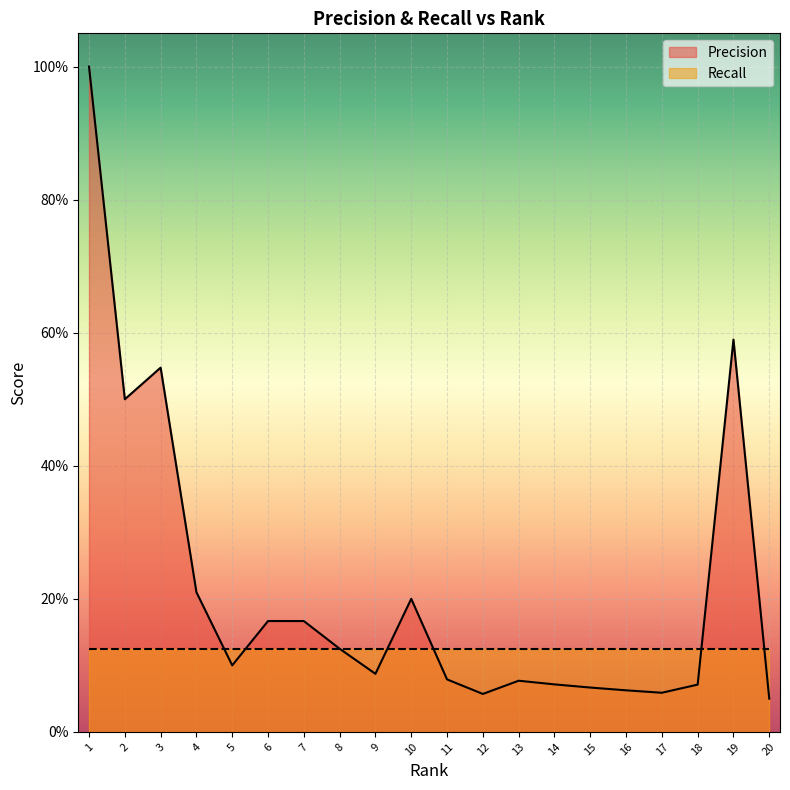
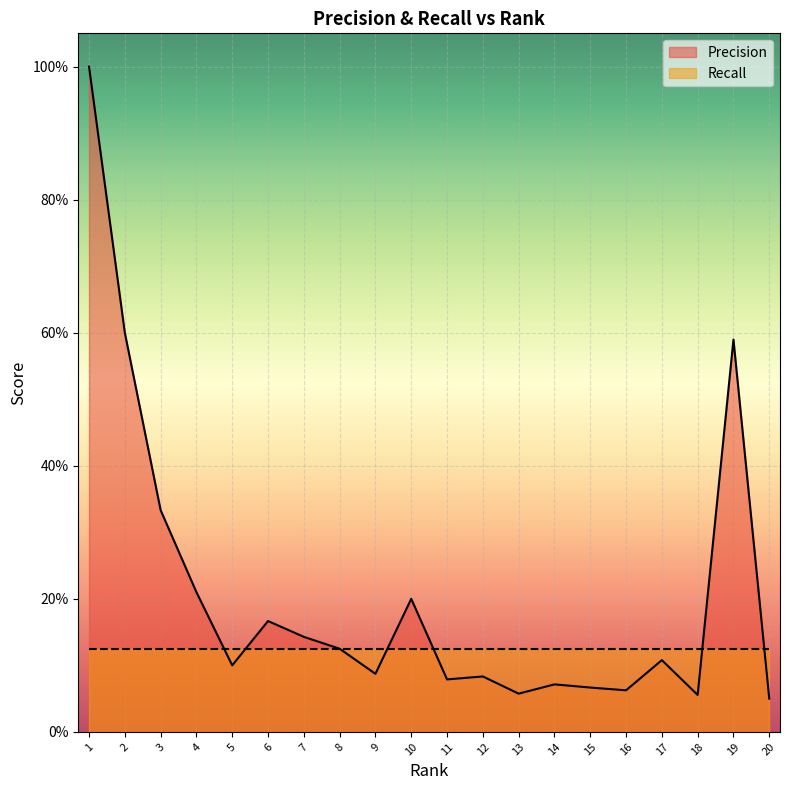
Precision, 2: 50% -> 60%
Precision, 3: 55% -> 33%
Precision, 7: 17% -> 14%
Precision, 12: 6% -> 8%
Precision, 13: 8% -> 6%
Precision, 17: 6% -> 11%
Precision, 18: 7% -> 6%
